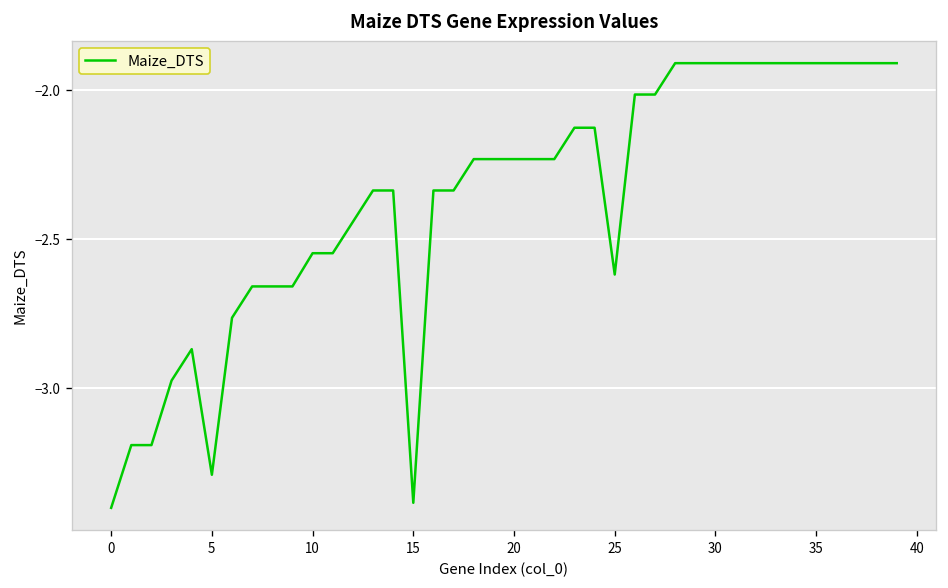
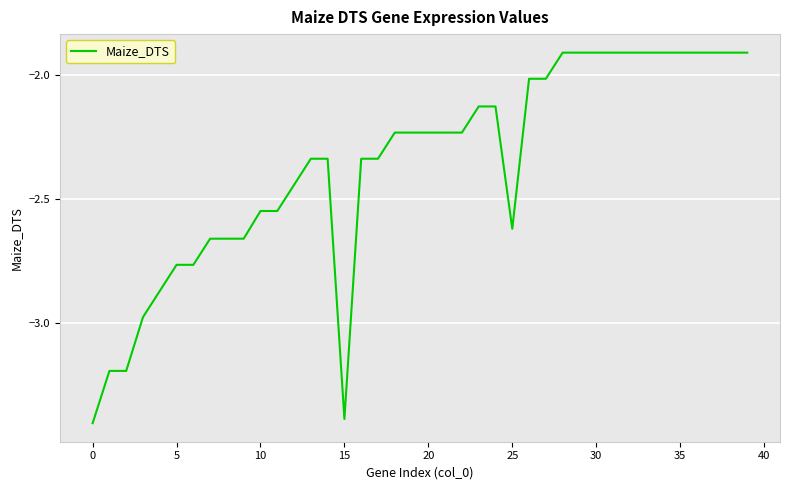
5: -3.29 -> -2.76
